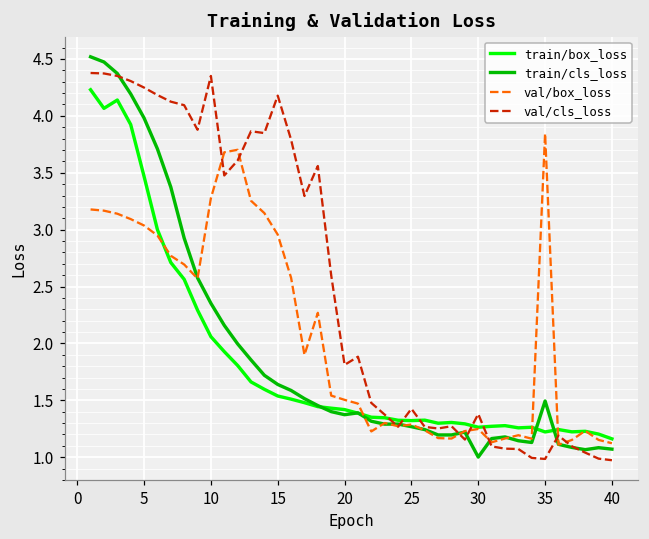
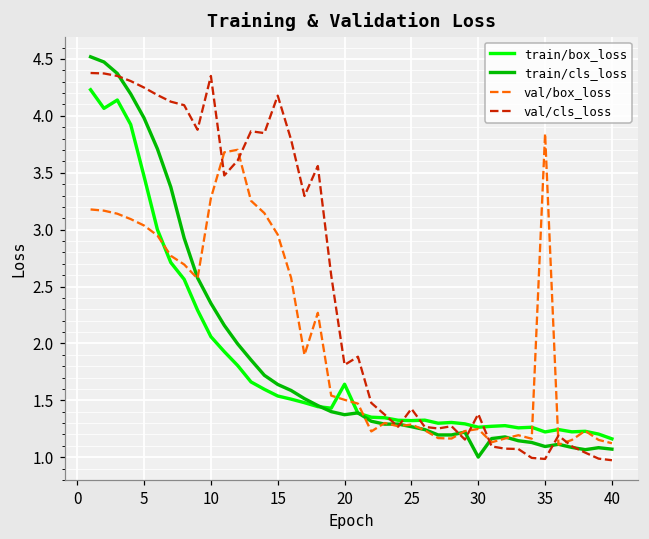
train/box_loss, 20: 1.42 -> 1.64
train/cls_loss, 35: 1.49 -> 1.09
